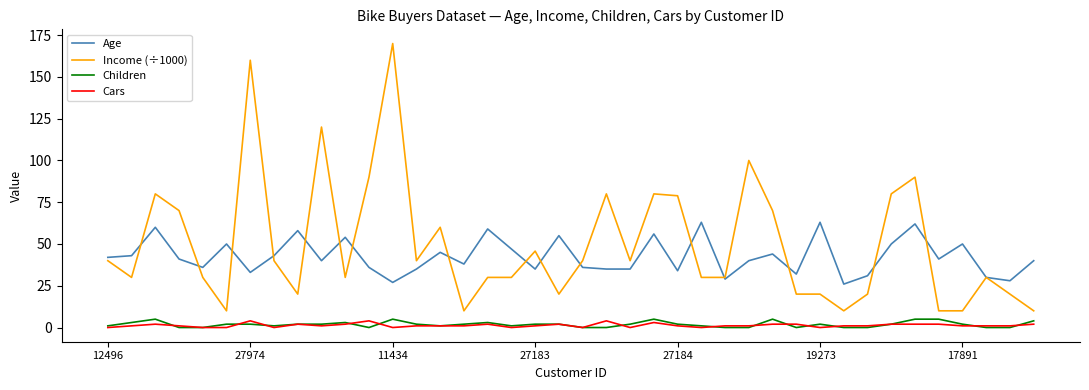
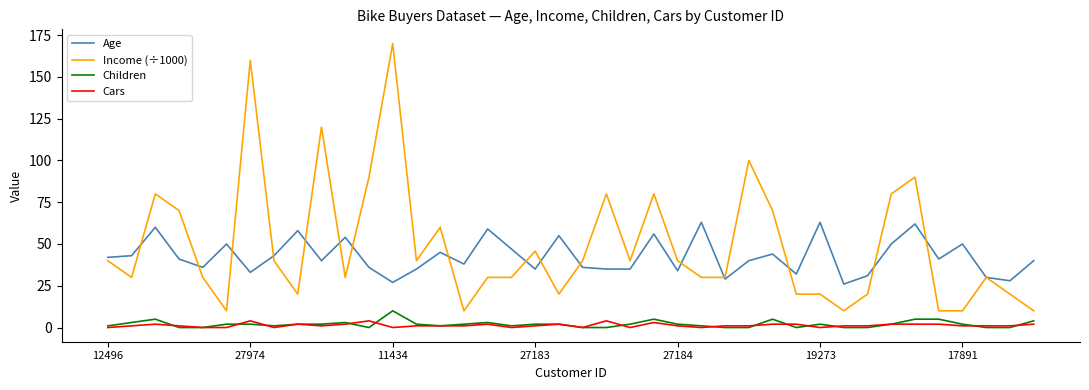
Children, 11434: 5 -> 10
Income (÷1000), 27184: 79 -> 40
